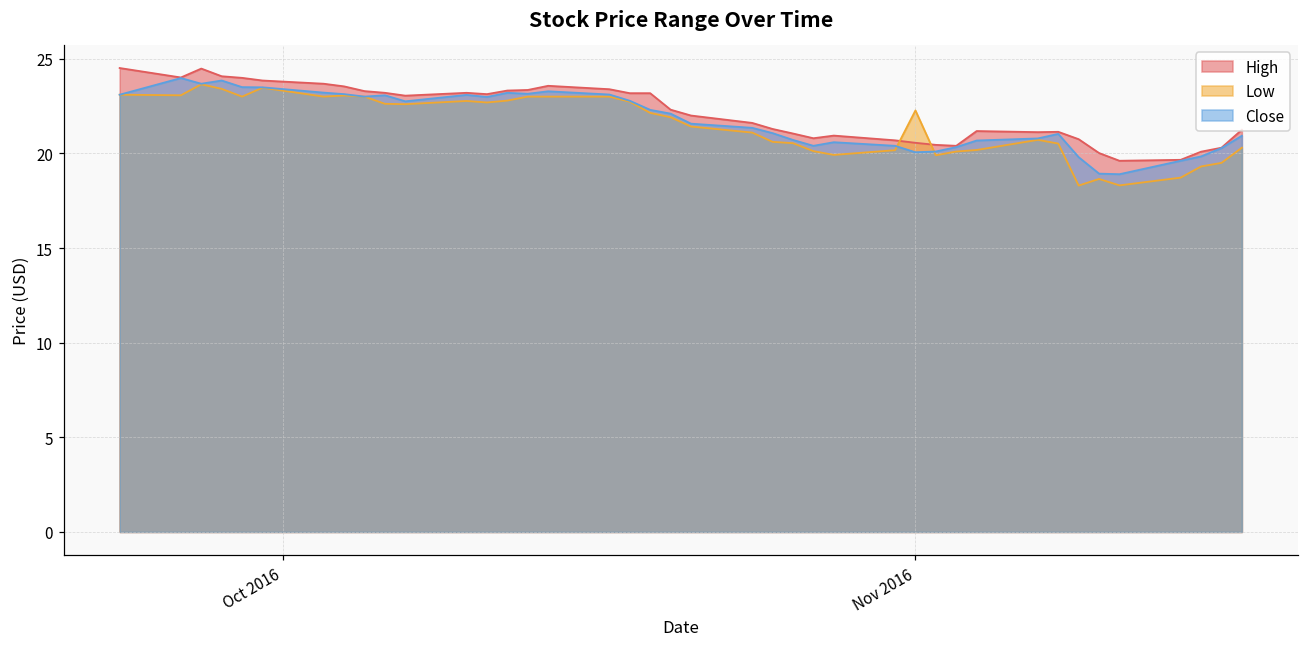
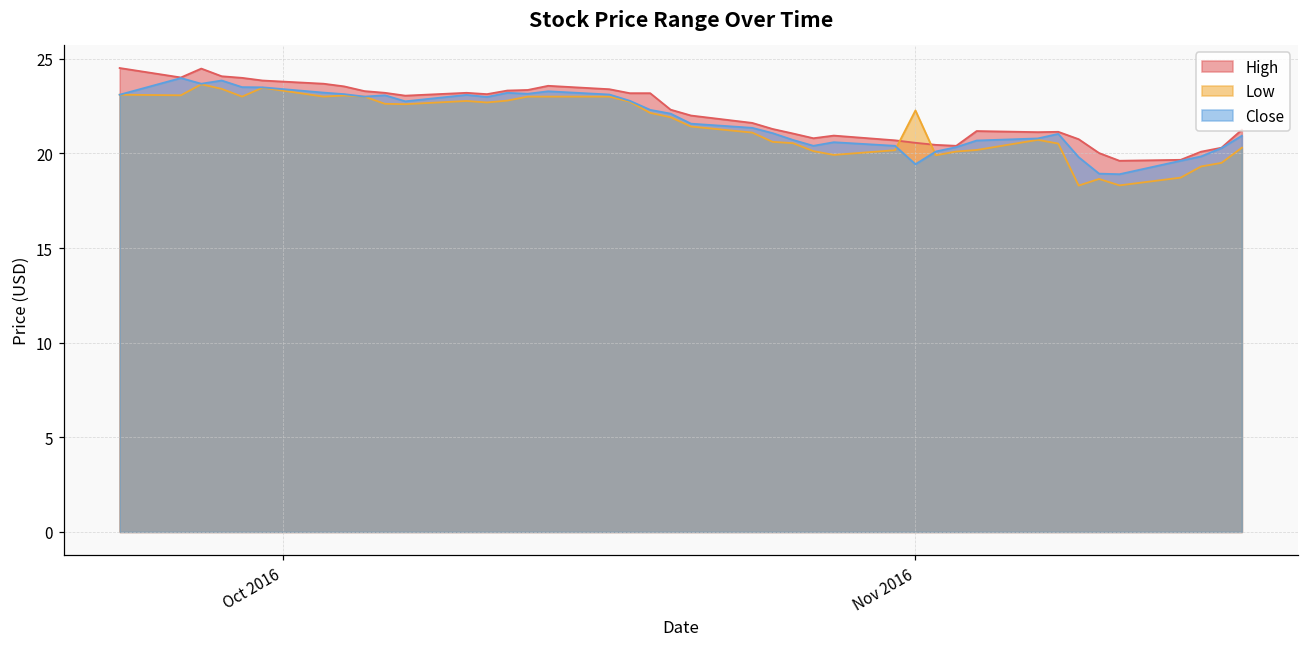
Close, Nov 2016: 20.1 -> 19.4
